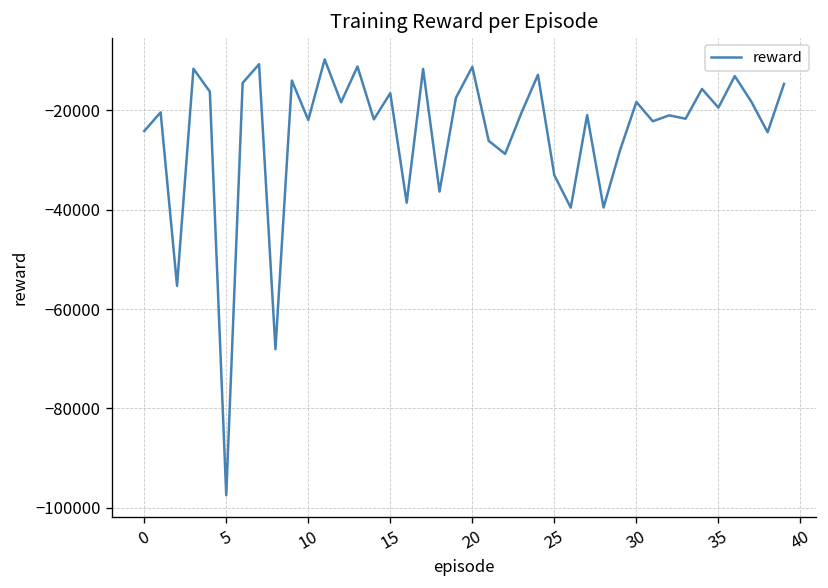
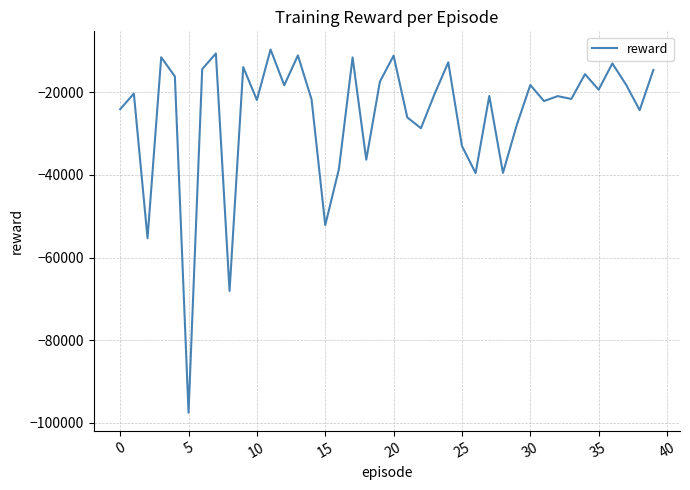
15: -17000 -> -52000
